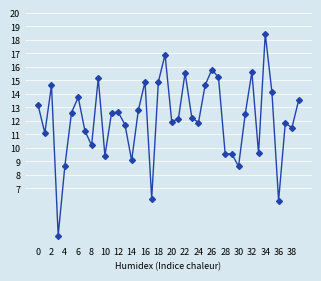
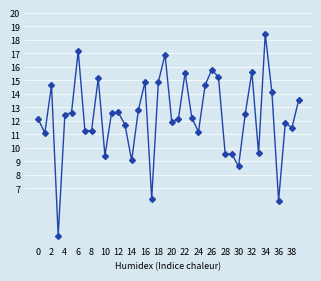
0: 13.2 -> 12.2
4: 8.7 -> 12.4
6: 13.8 -> 17.2
8: 10.2 -> 11.3
24: 11.9 -> 11.2
